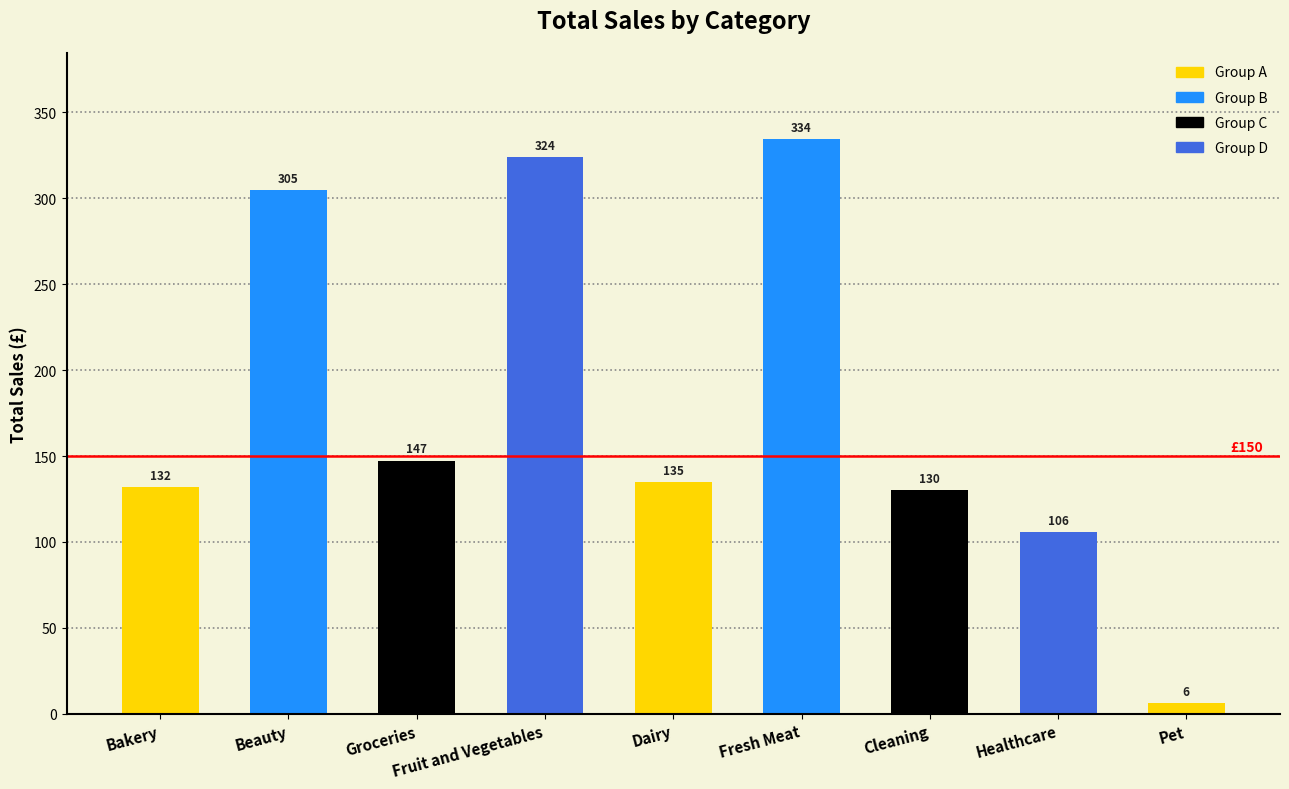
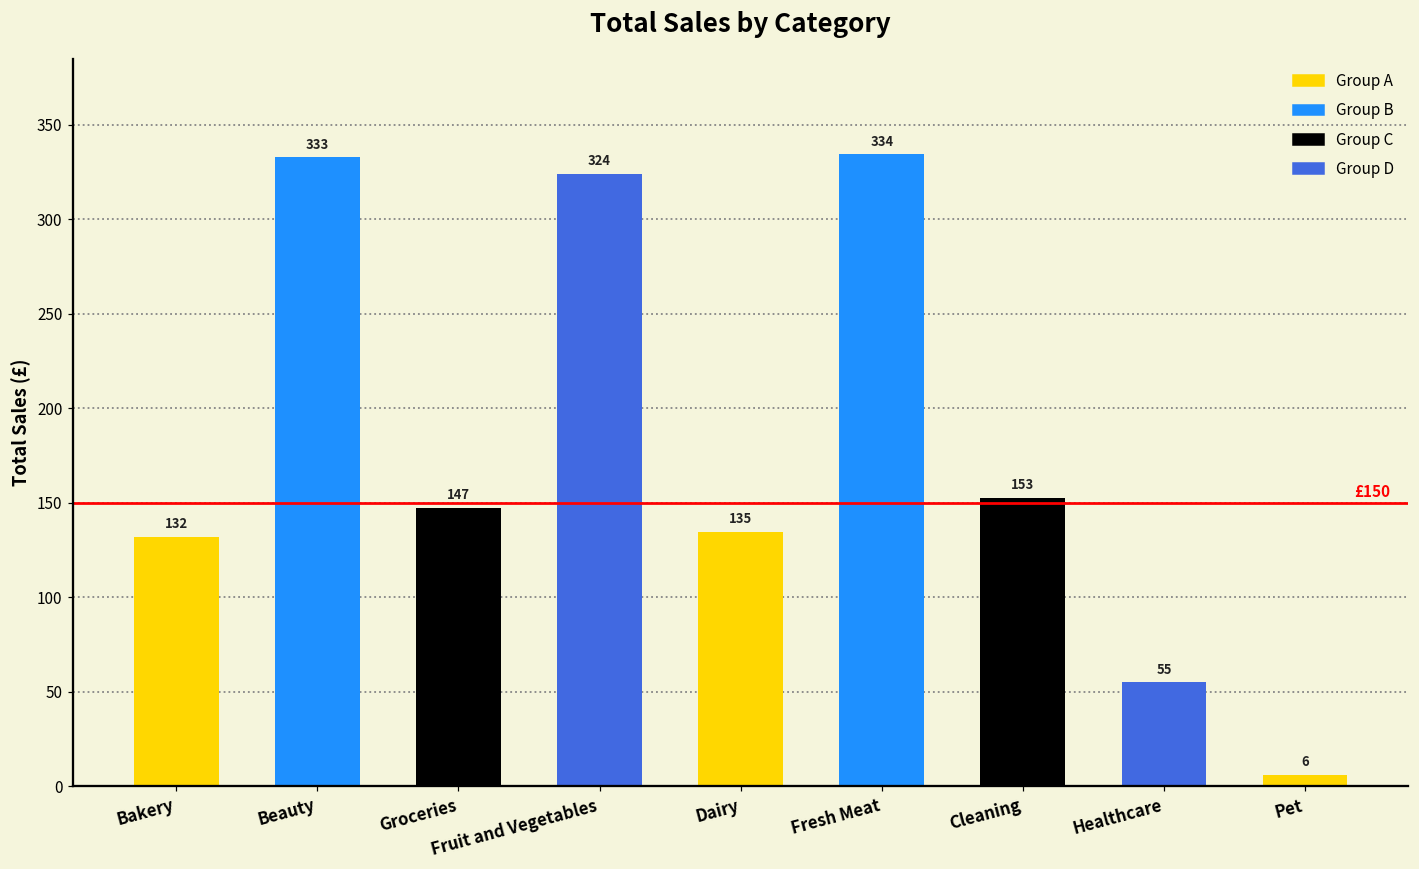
Beauty: 305 -> 333
Cleaning: 130 -> 153
Healthcare: 106 -> 55
